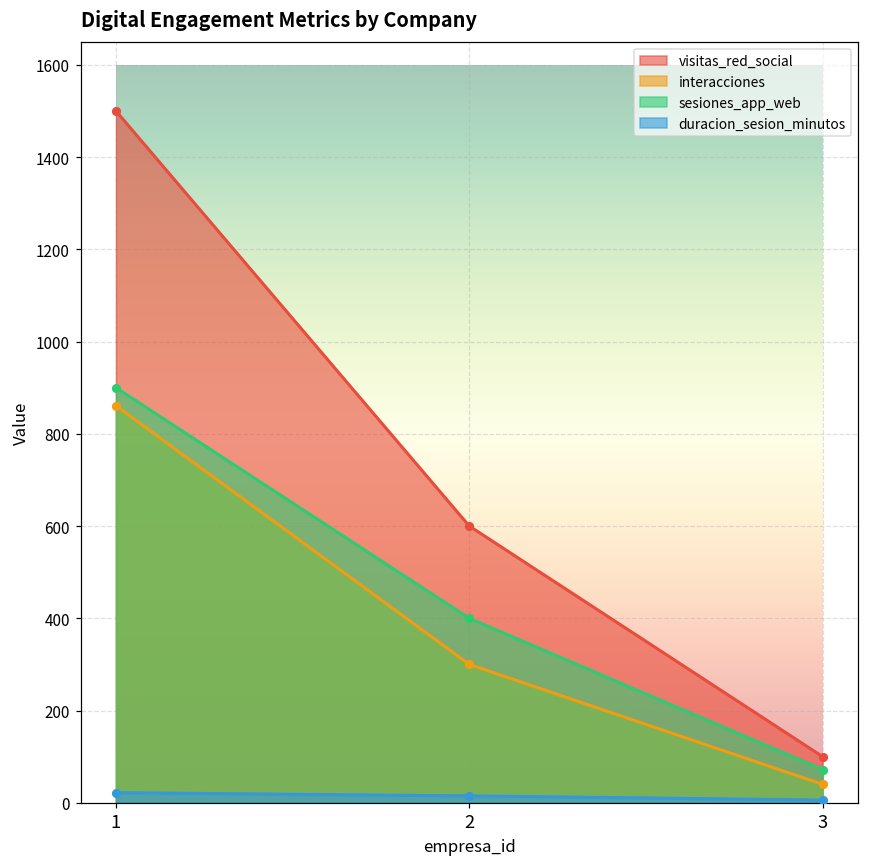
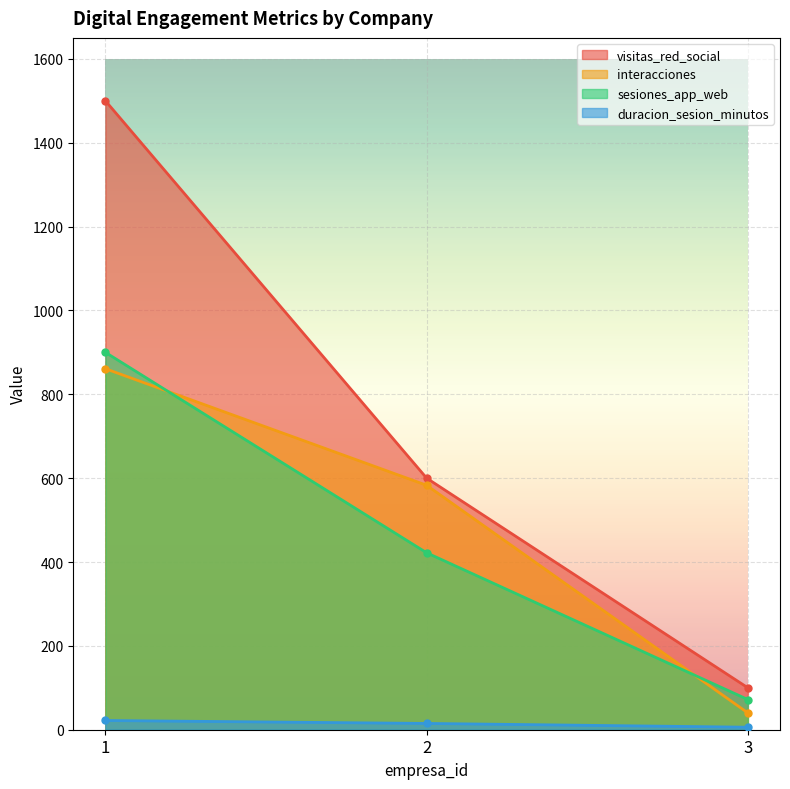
interacciones, 2: 300 -> 580
sesiones_app_web, 2: 400 -> 420
